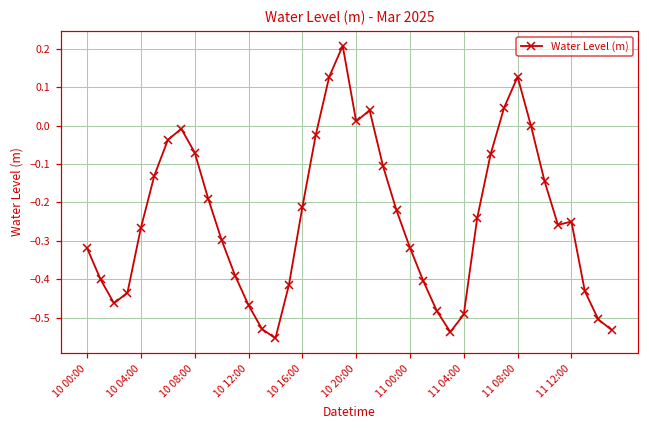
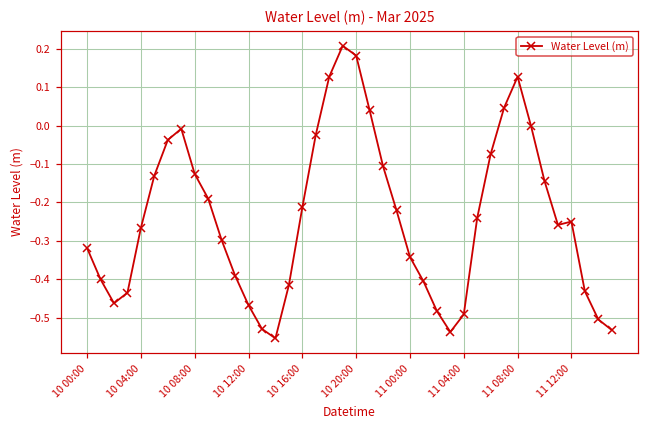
10 08:00: -0.07 -> -0.13
10 20:00: 0.01 -> 0.18
11 00:00: -0.32 -> -0.34
